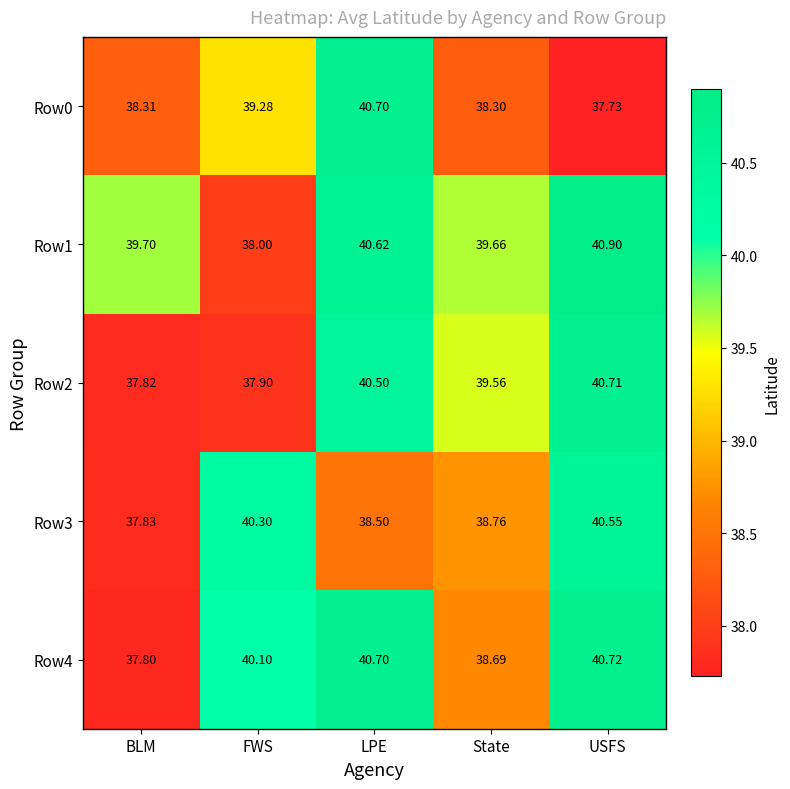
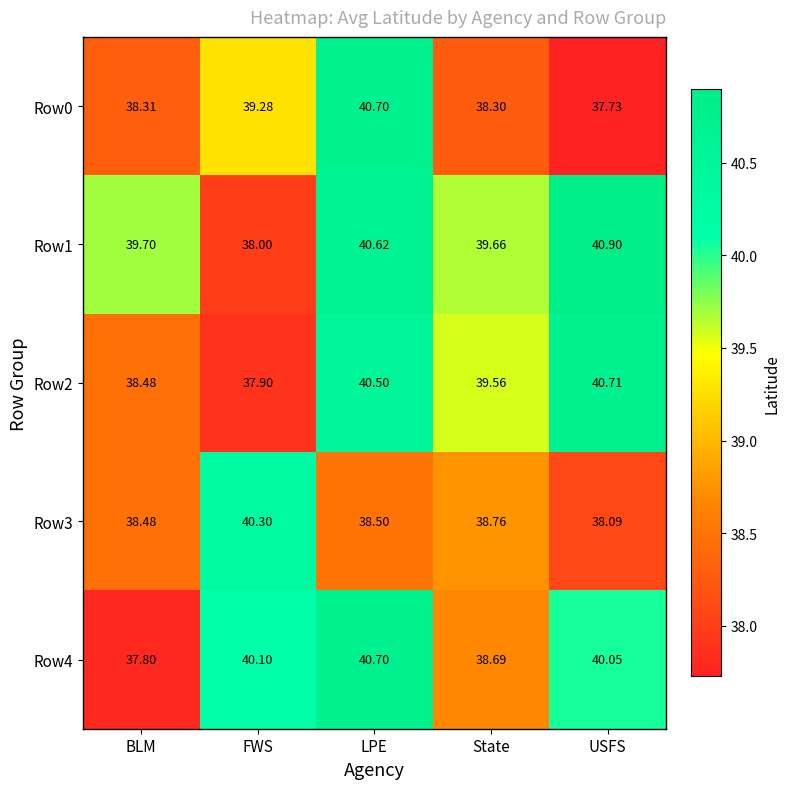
Row2, BLM: 37.82 -> 38.48
Row3, BLM: 37.83 -> 38.48
Row3, USFS: 40.55 -> 38.09
Row4, USFS: 40.72 -> 40.05
